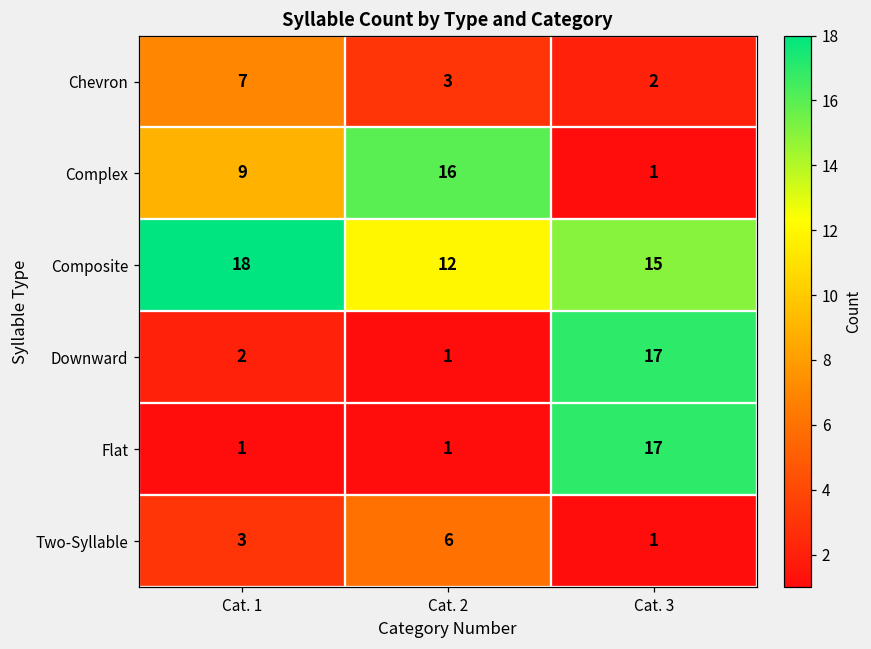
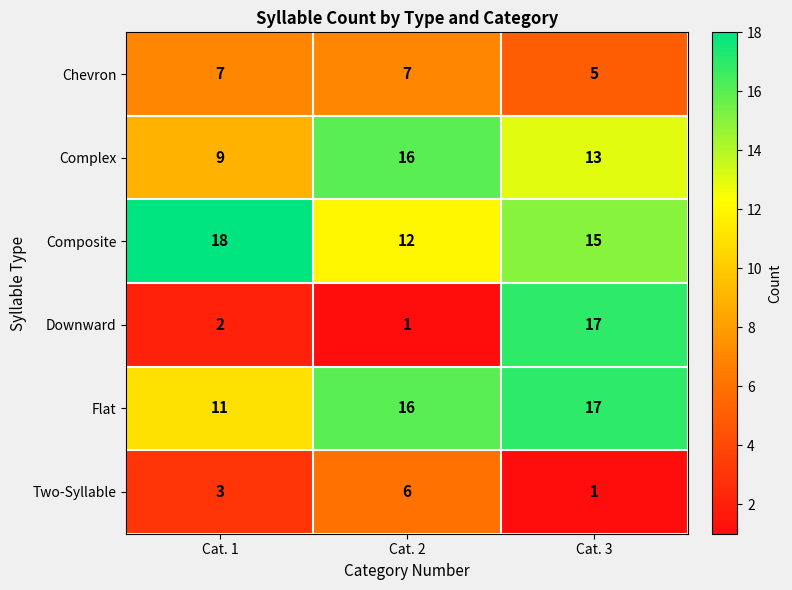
Chevron, Cat. 2: 3 -> 7
Chevron, Cat. 3: 2 -> 5
Complex, Cat. 3: 1 -> 13
Flat, Cat. 1: 1 -> 11
Flat, Cat. 2: 1 -> 16
